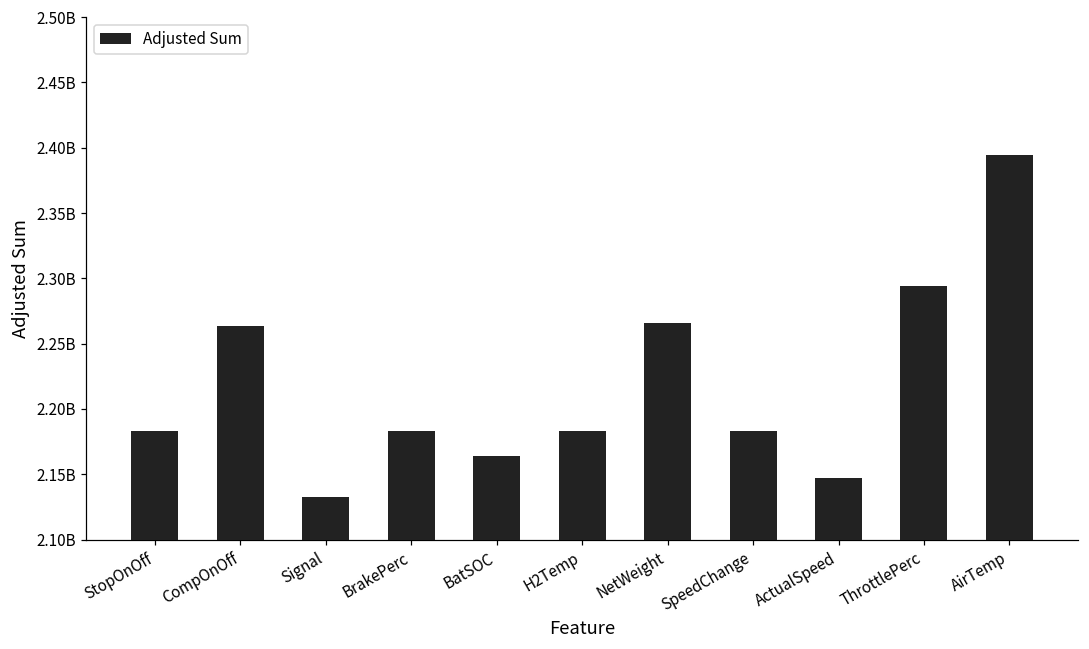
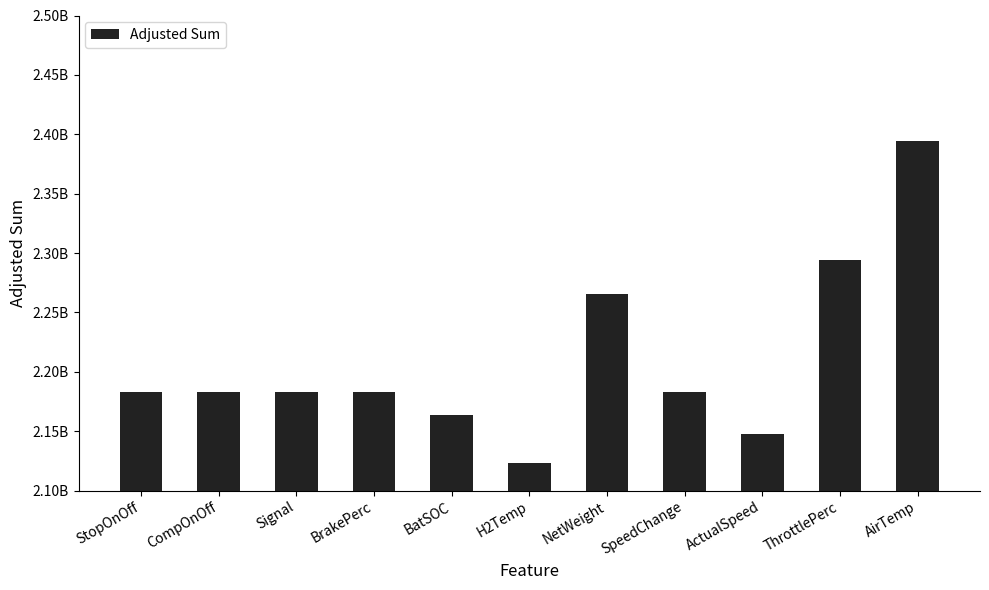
CompOnOff: 2263000000 -> 2183000000
Signal: 2133000000 -> 2183000000
H2Temp: 2183000000 -> 2124000000
